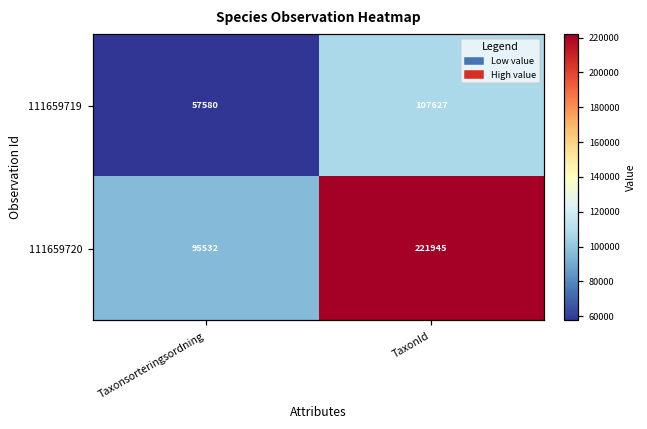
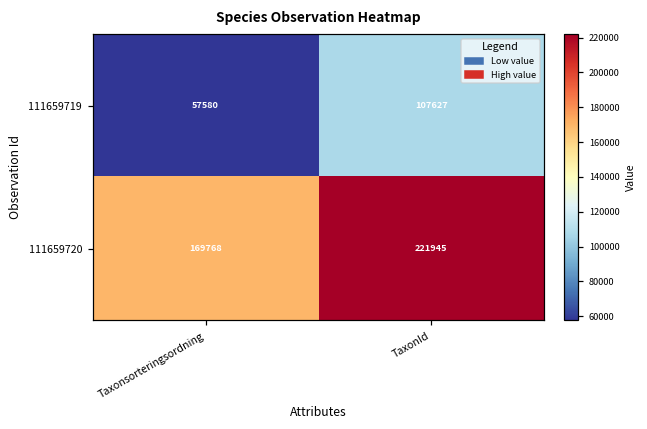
111659720, Taxonsorteringsordning: 95532 -> 169768
